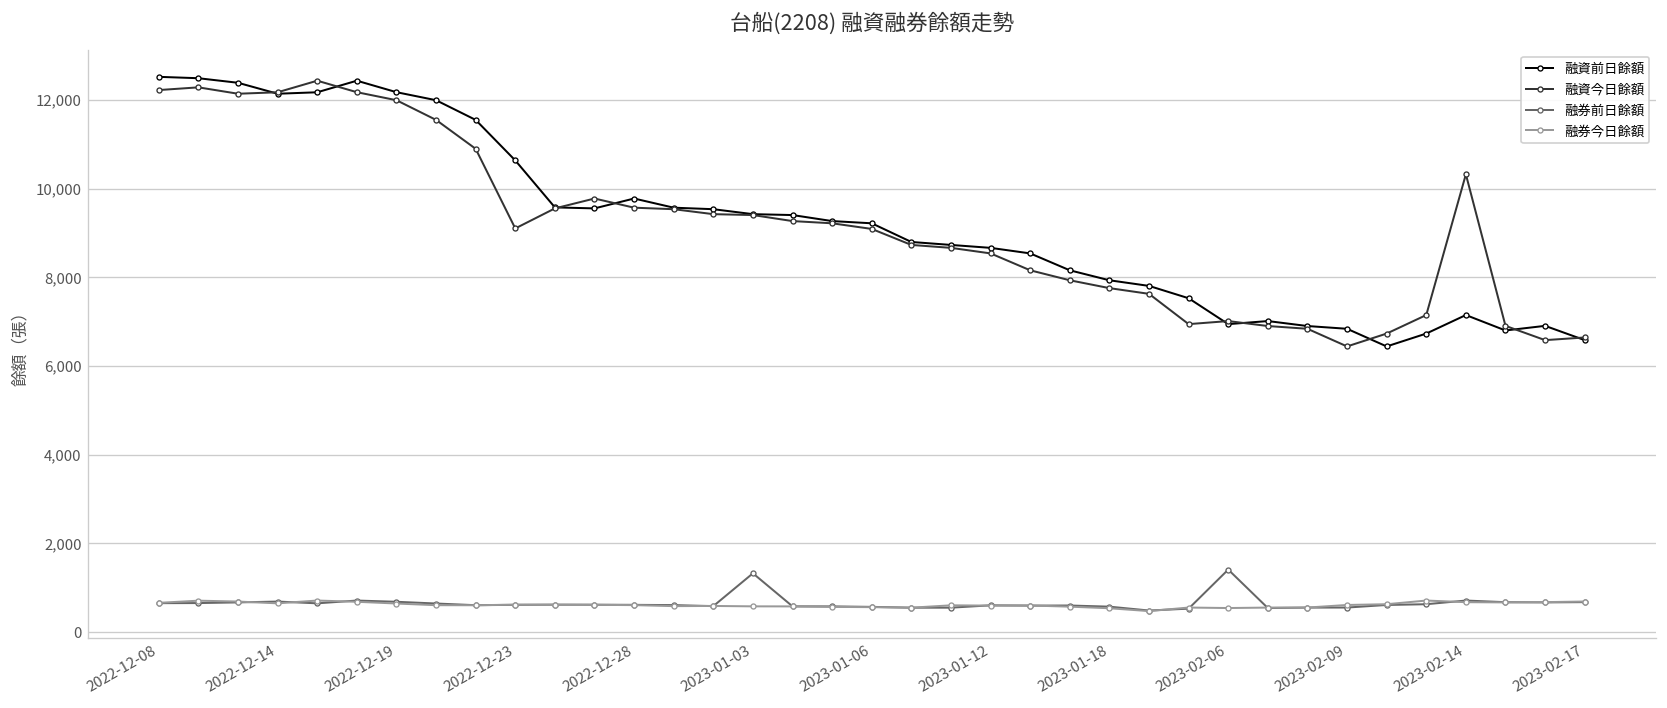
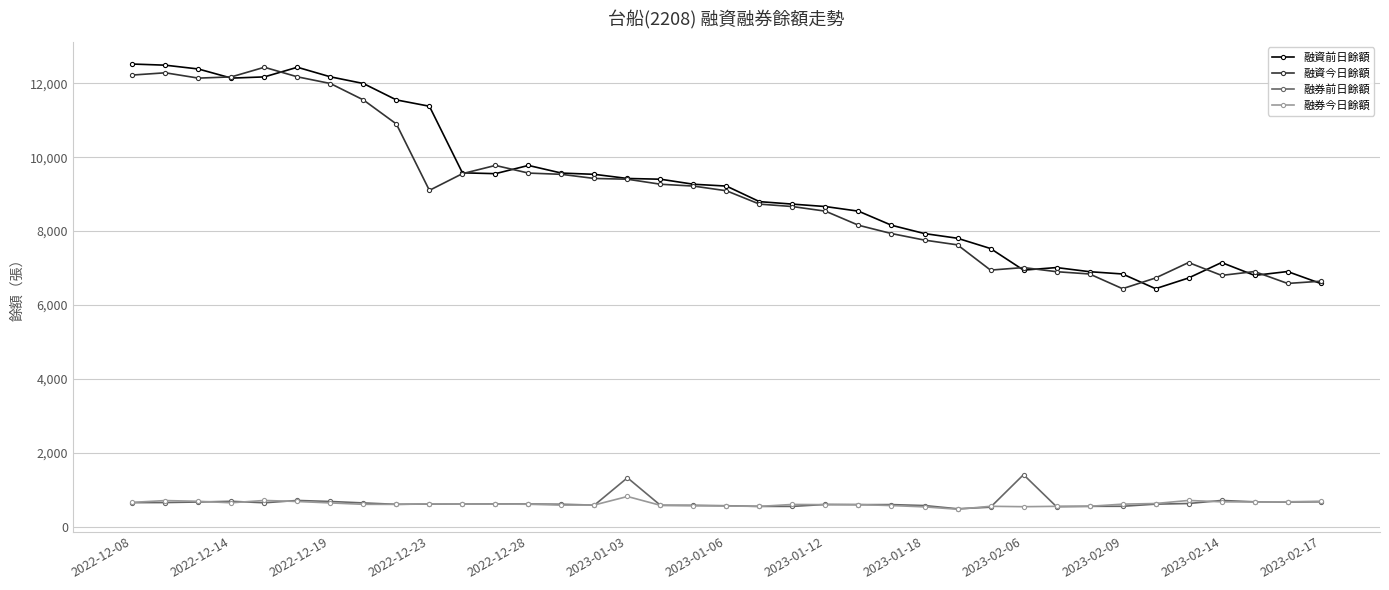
融資前日餘額, 2022-12-23: 10,600 -> 11,400
融券今日餘額, 2023-01-03: 600 -> 800
融資今日餘額, 2023-02-14: 10,300 -> 6,800
